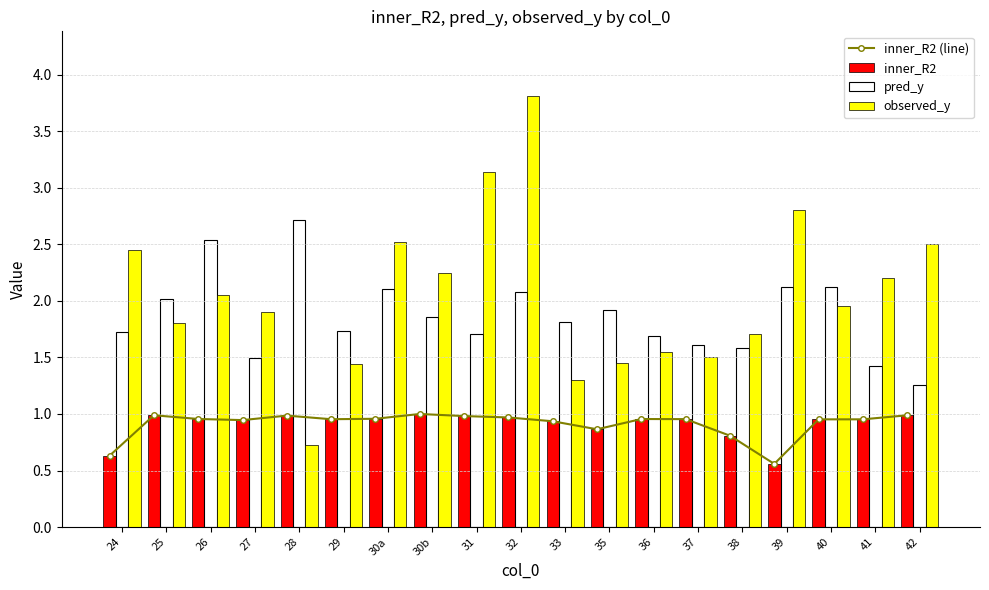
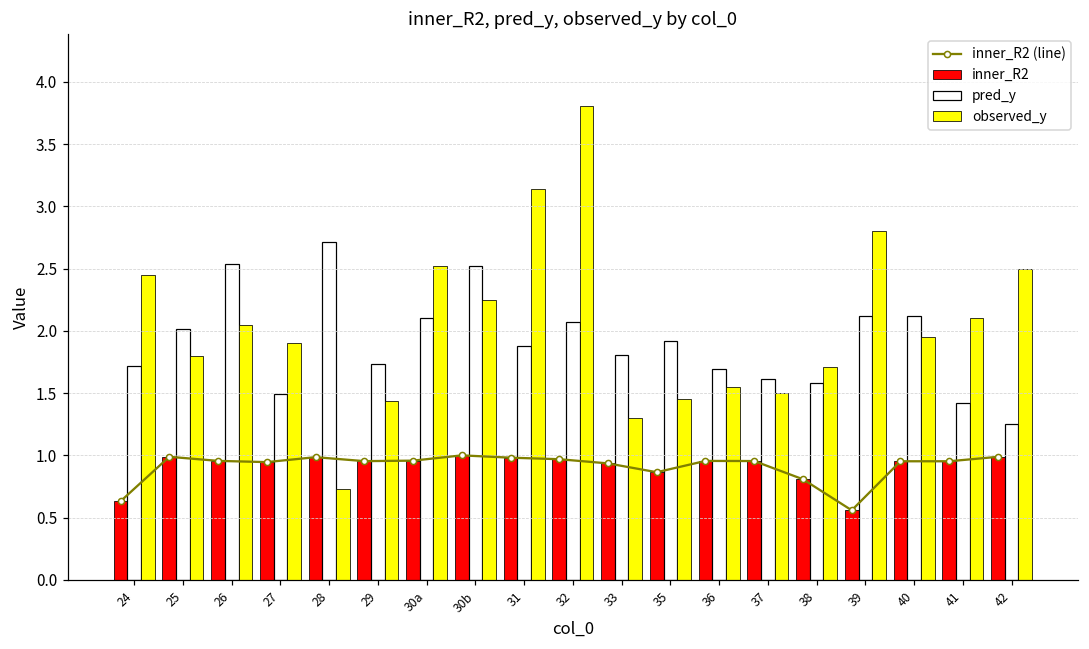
pred_y, 30b: 1.86 -> 2.52
pred_y, 31: 1.71 -> 1.88
observed_y, 41: 2.2 -> 2.1
